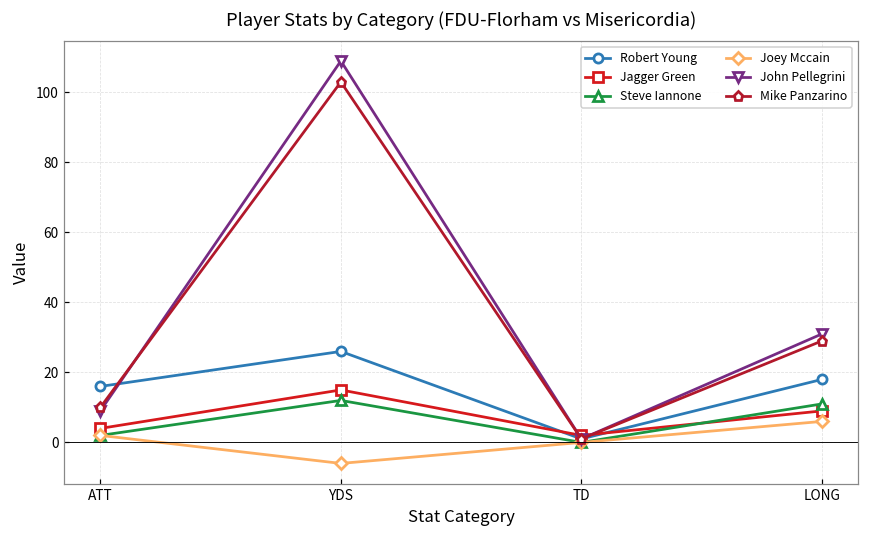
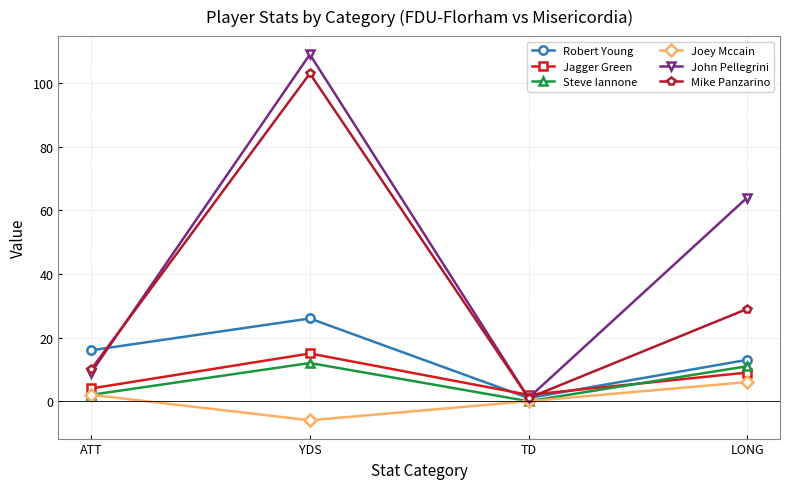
Robert Young, LONG: 18 -> 13
John Pellegrini, LONG: 31 -> 64
